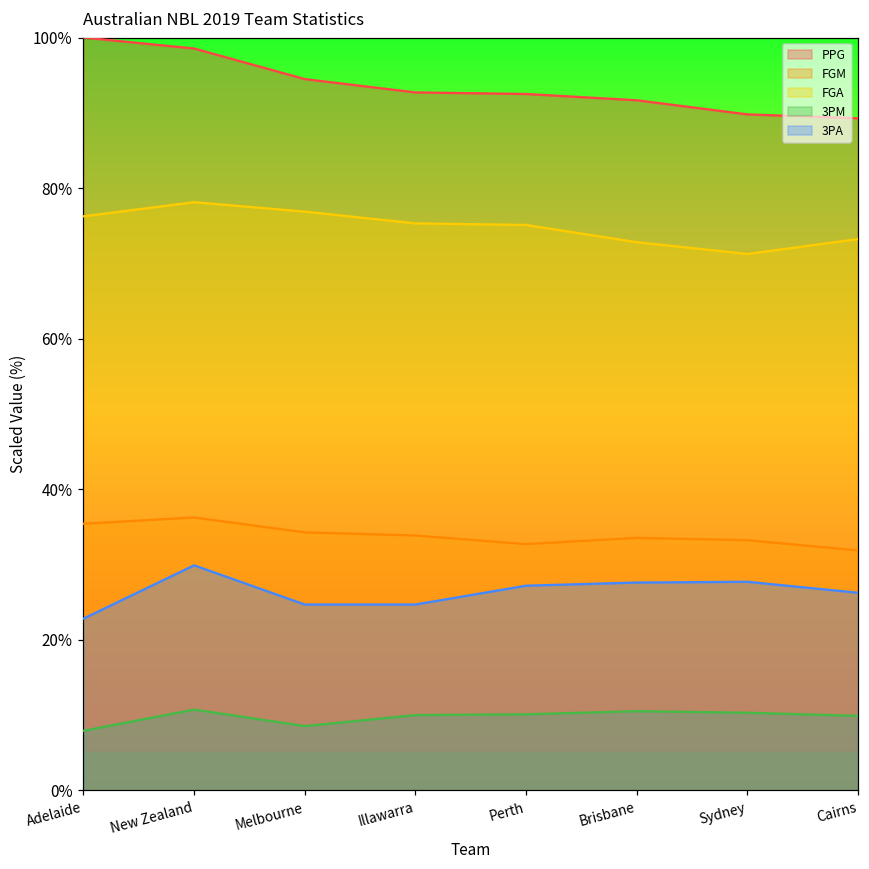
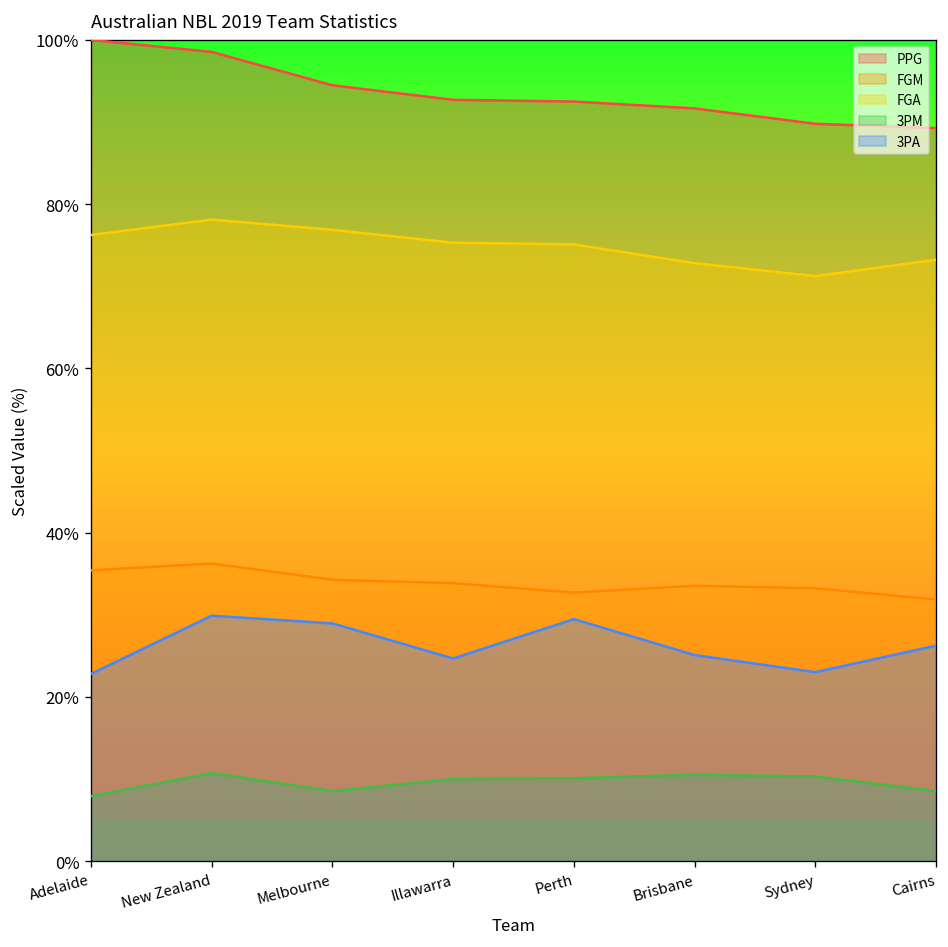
3PA, Melbourne: 25% -> 29%
3PA, Perth: 27% -> 29%
3PA, Brisbane: 28% -> 25%
3PA, Sydney: 28% -> 23%
3PM, Cairns: 10% -> 9%
